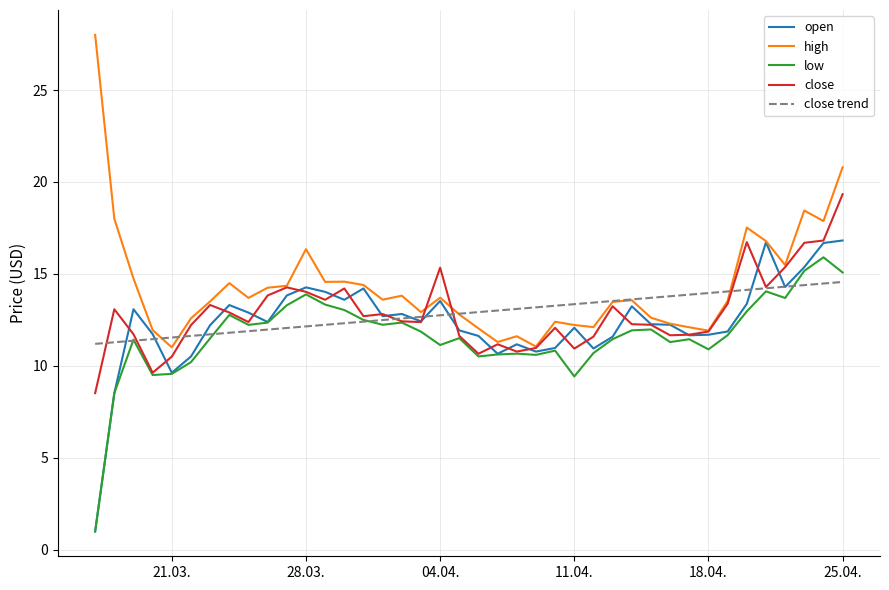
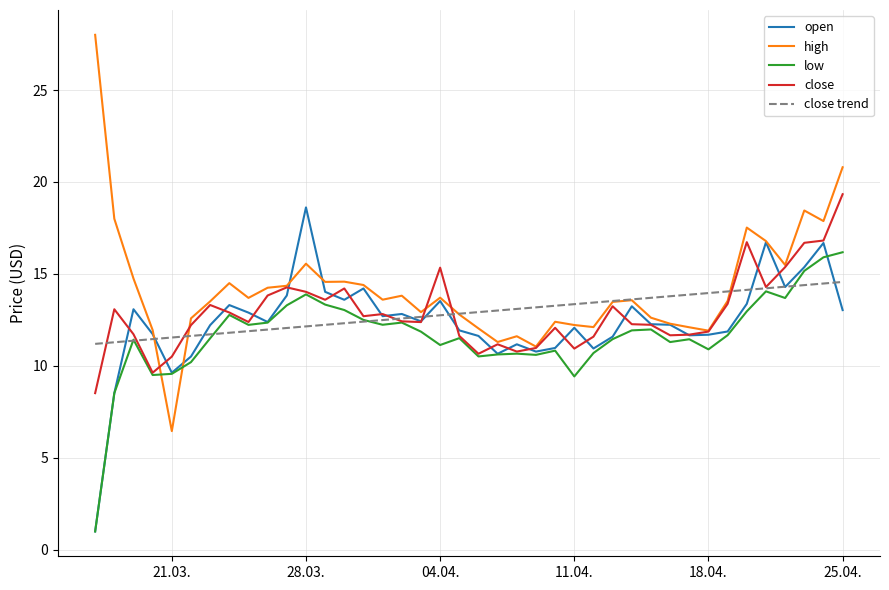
high, 21.03.: 11.0 -> 6.5
open, 28.03.: 14.3 -> 18.6
high, 28.03.: 16.3 -> 15.6
open, 25.04.: 16.8 -> 13.0
low, 25.04.: 15.1 -> 16.2
